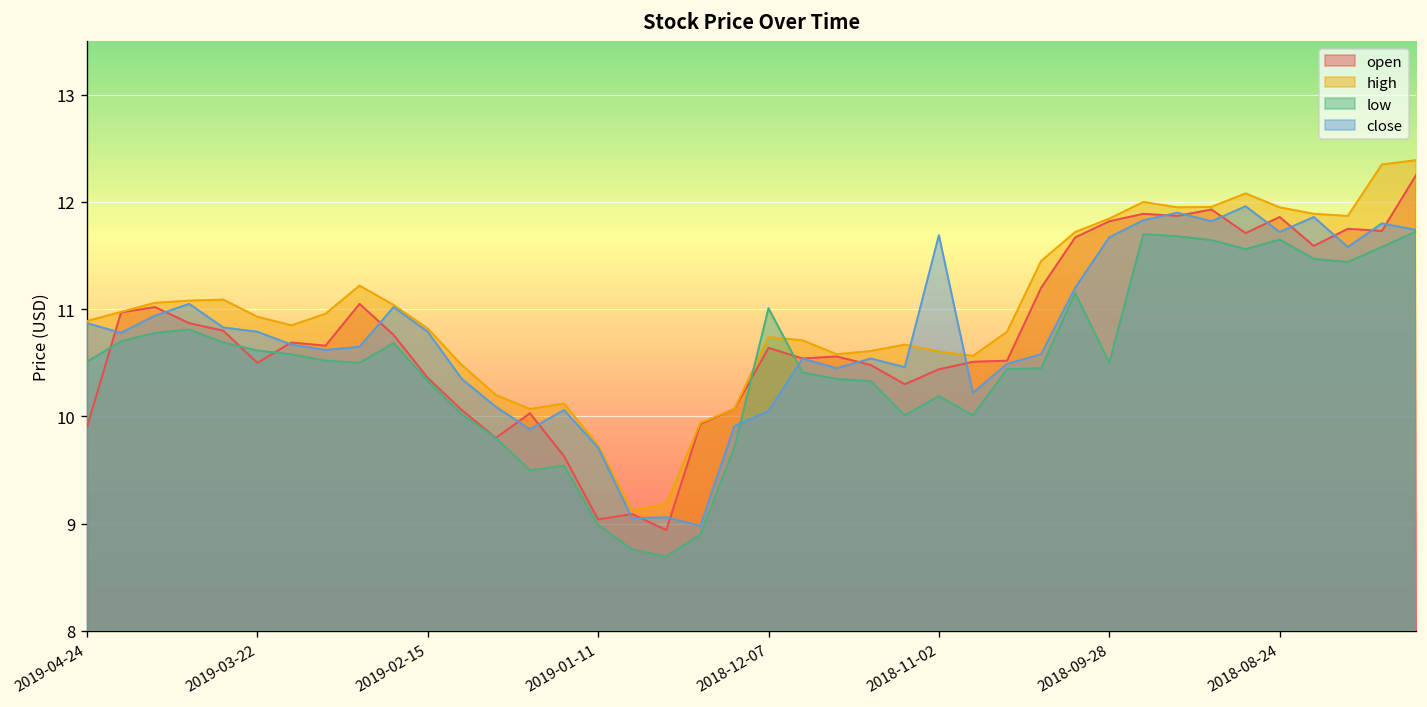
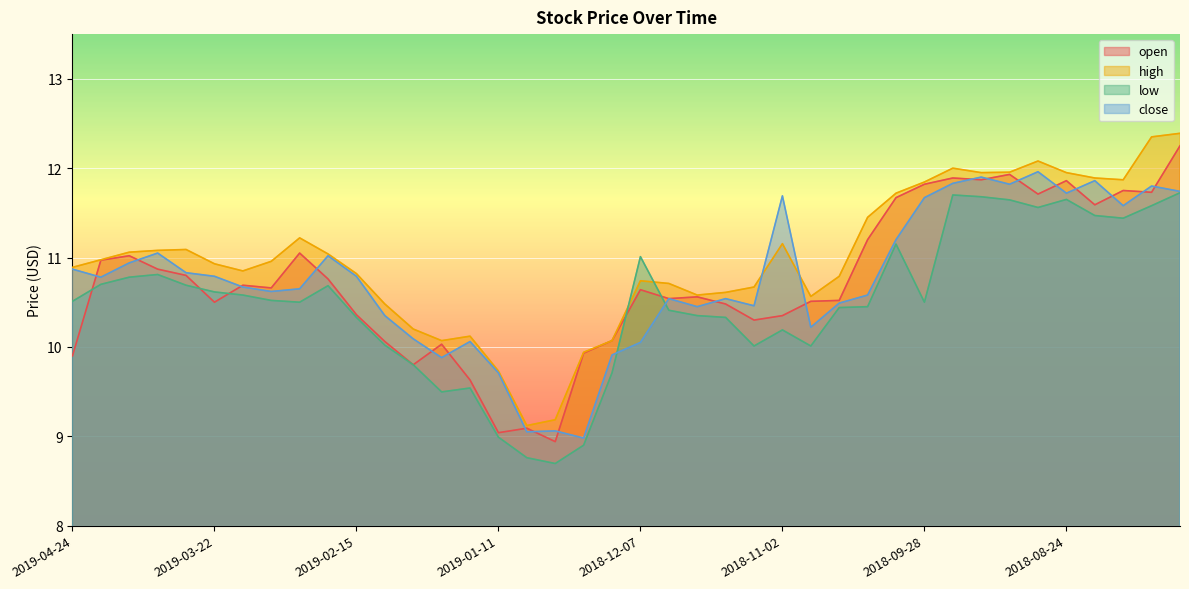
open, 2018-11-02: 10.44 -> 10.35
high, 2018-11-02: 10.6 -> 11.2
